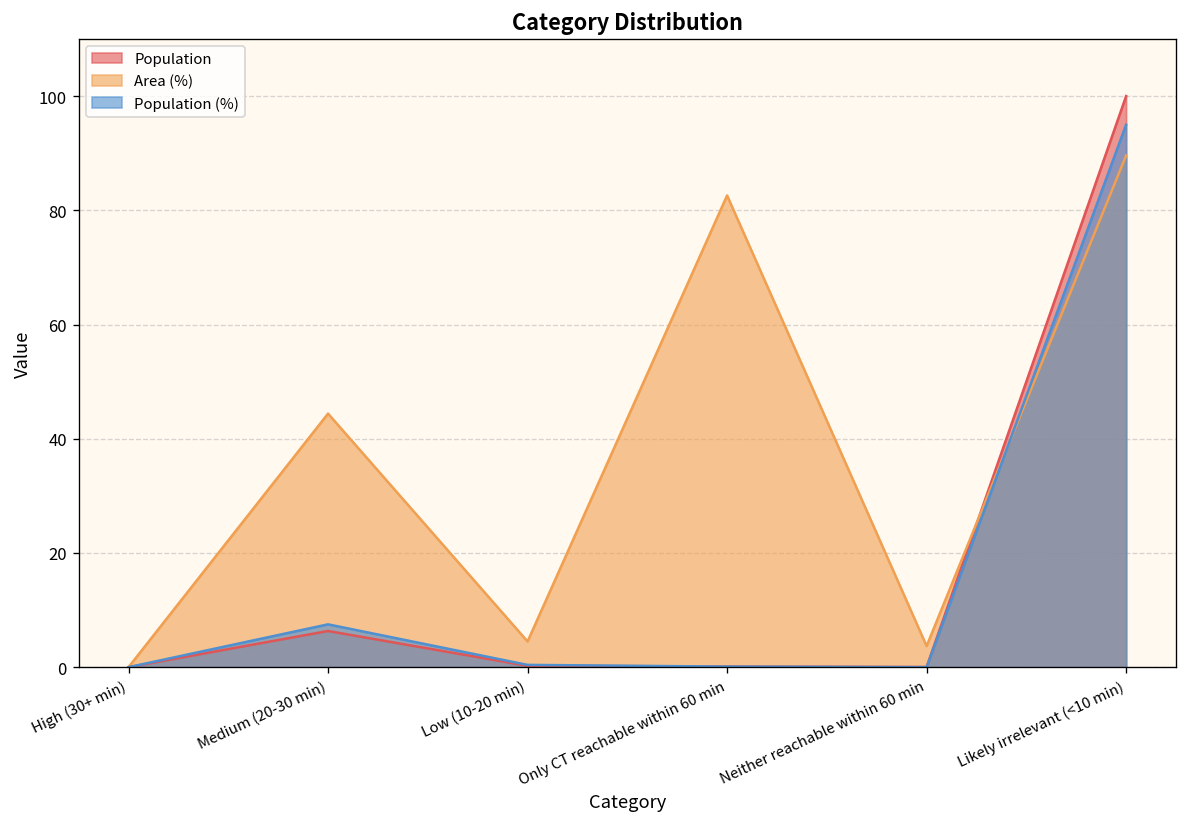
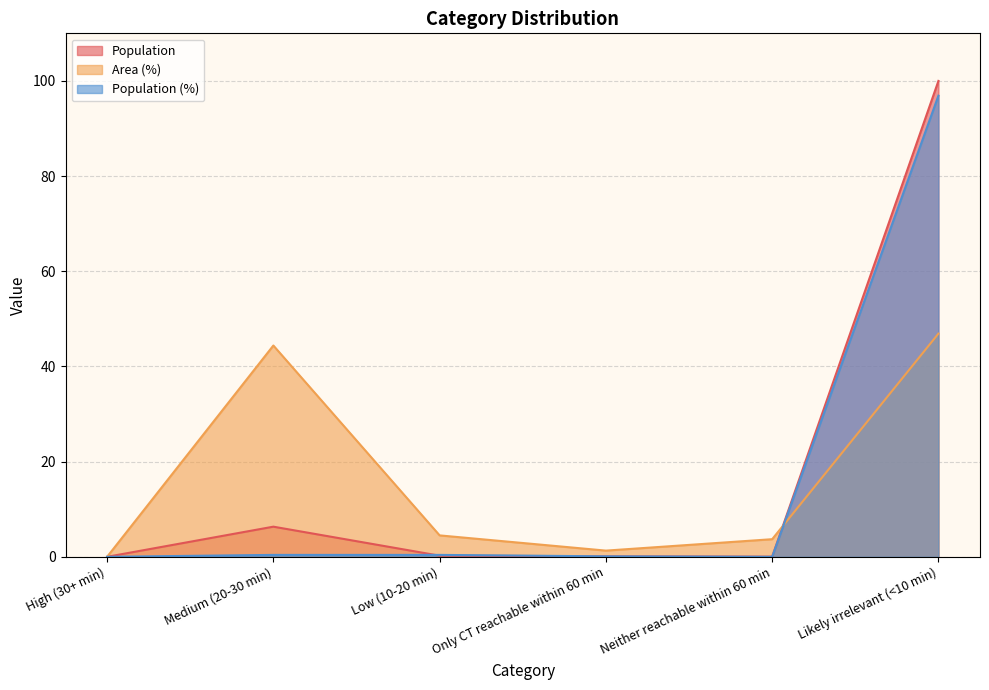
Population (%), Medium (20-30 min): 8 -> 0
Area (%), Only CT reachable within 60 min: 83 -> 1
Area (%), Likely irrelevant (<10 min): 90 -> 47
Population (%), Likely irrelevant (<10 min): 95 -> 97
